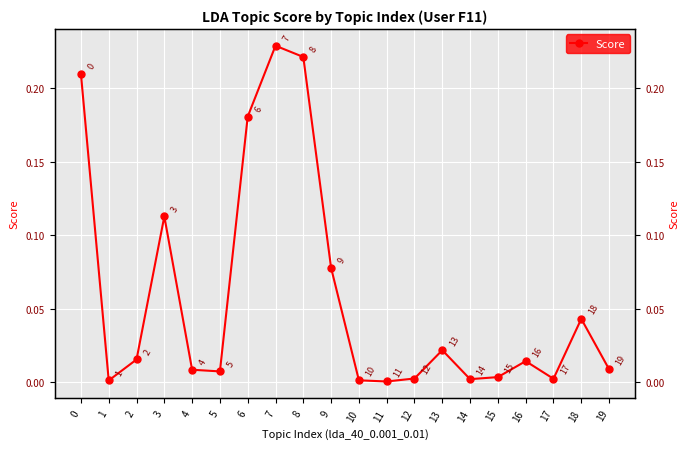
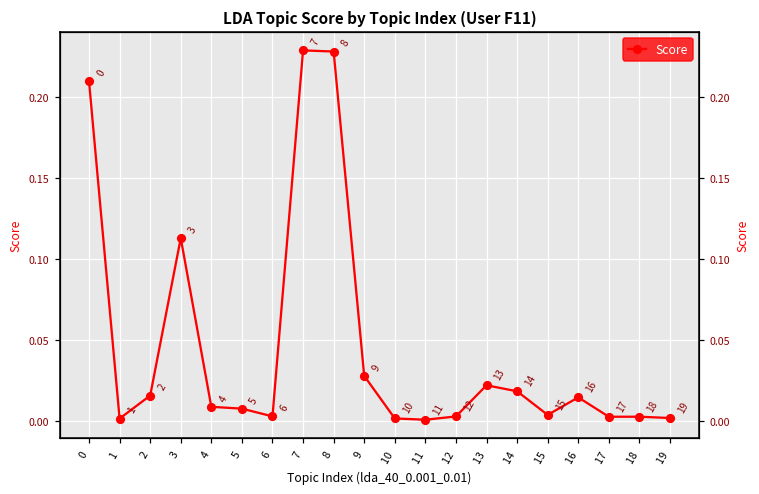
6: 0.181 -> 0.003
8: 0.221 -> 0.228
9: 0.078 -> 0.028
14: 0.002 -> 0.018
18: 0.043 -> 0.002
19: 0.009 -> 0.002
